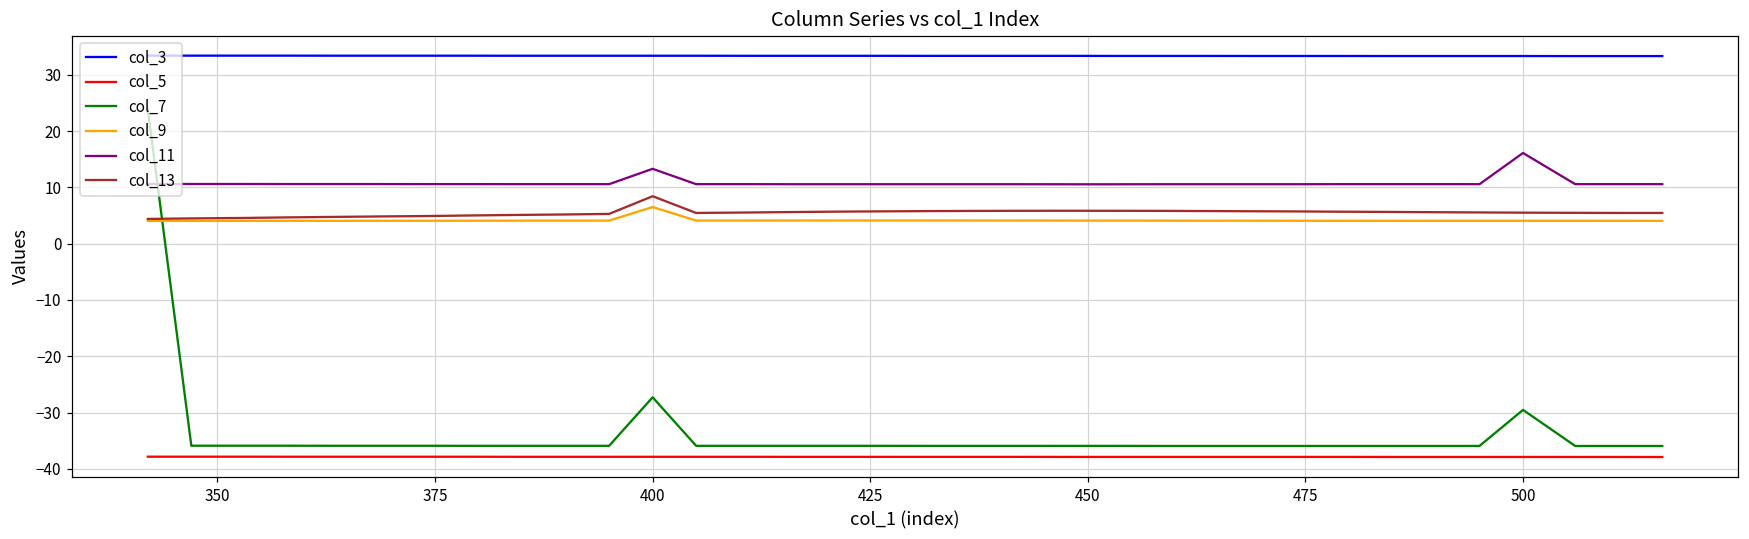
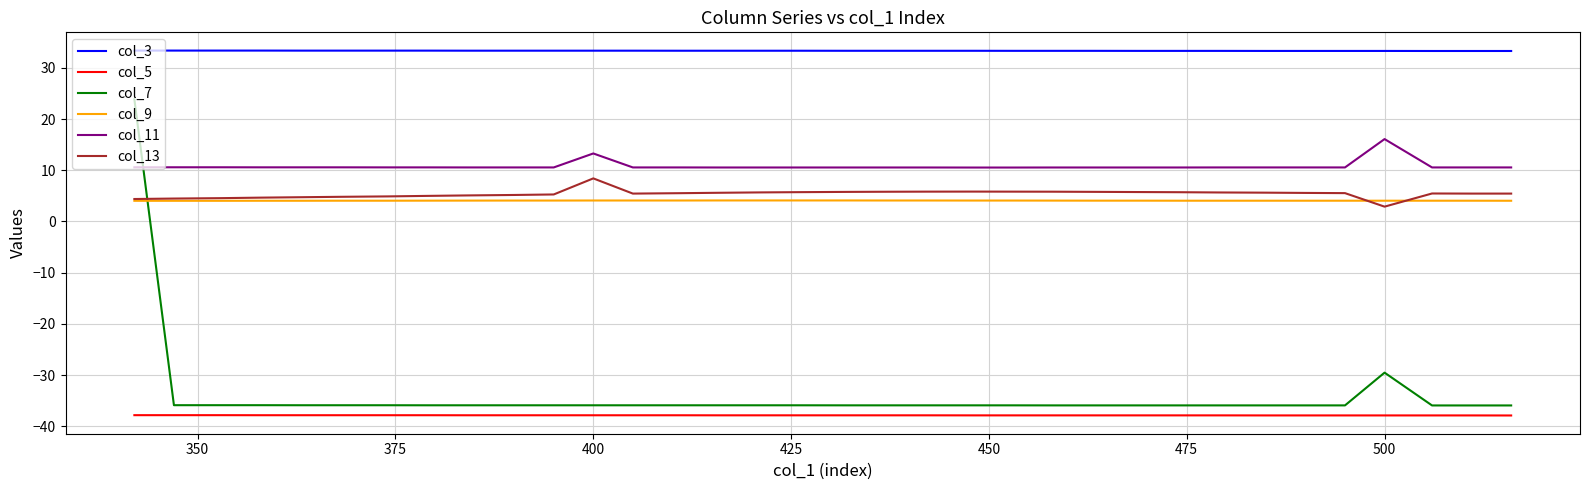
col_7, 400: -27 -> -36
col_9, 400: 7 -> 4
col_13, 500: 6 -> 3
